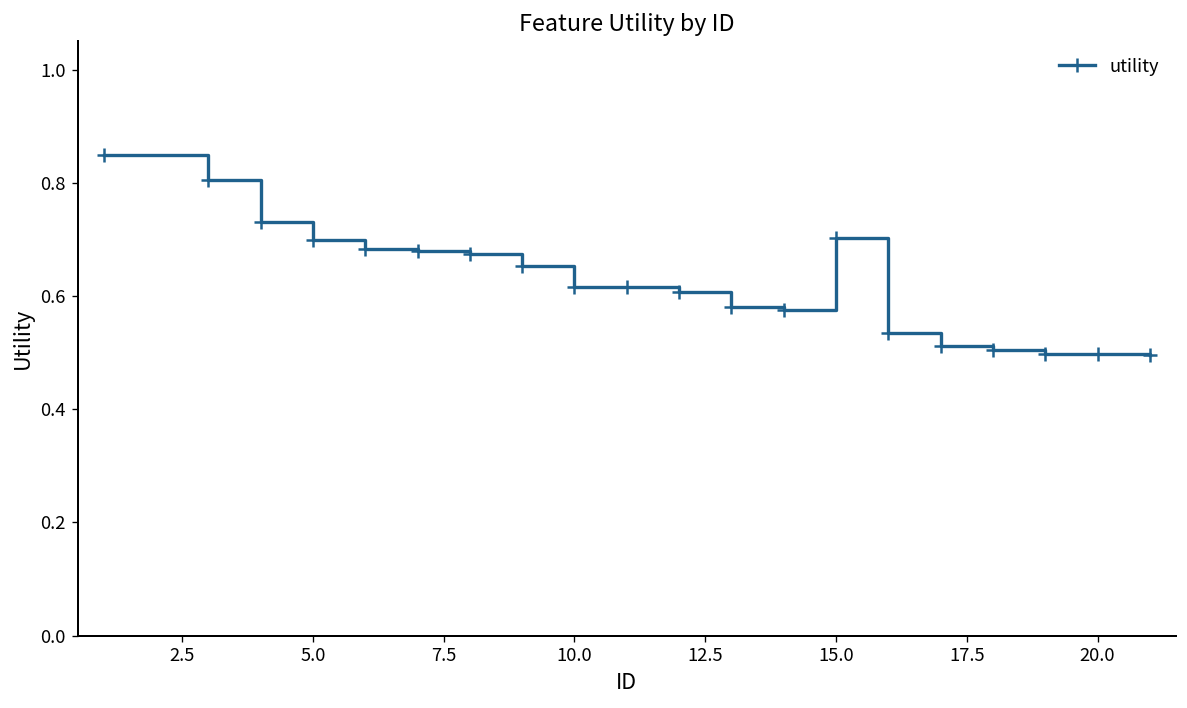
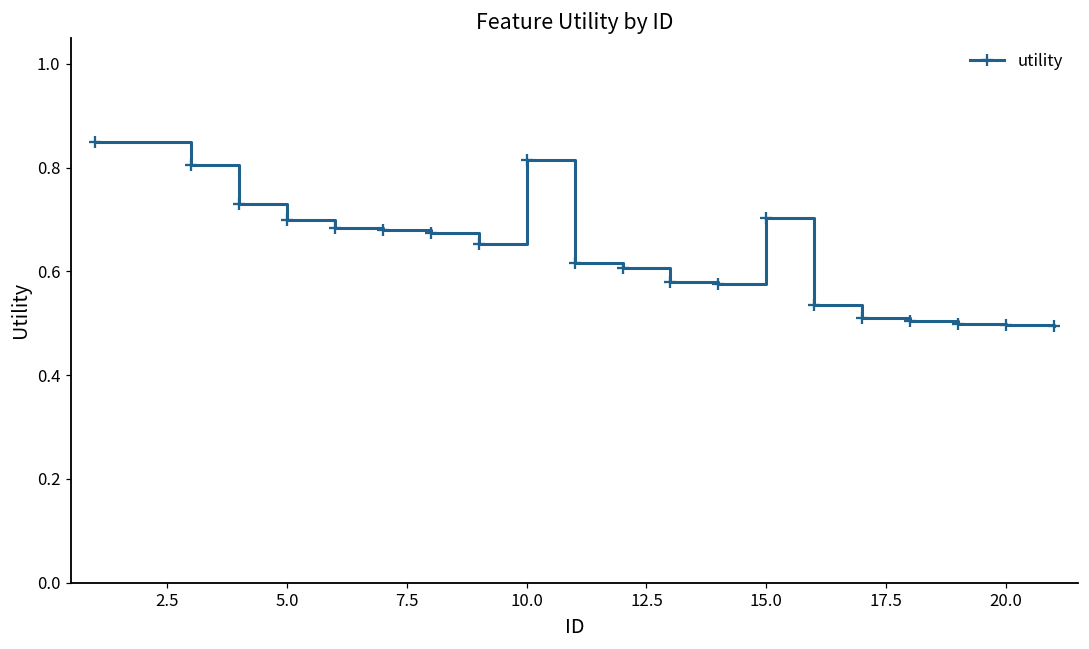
10.0: 0.62 -> 0.81
